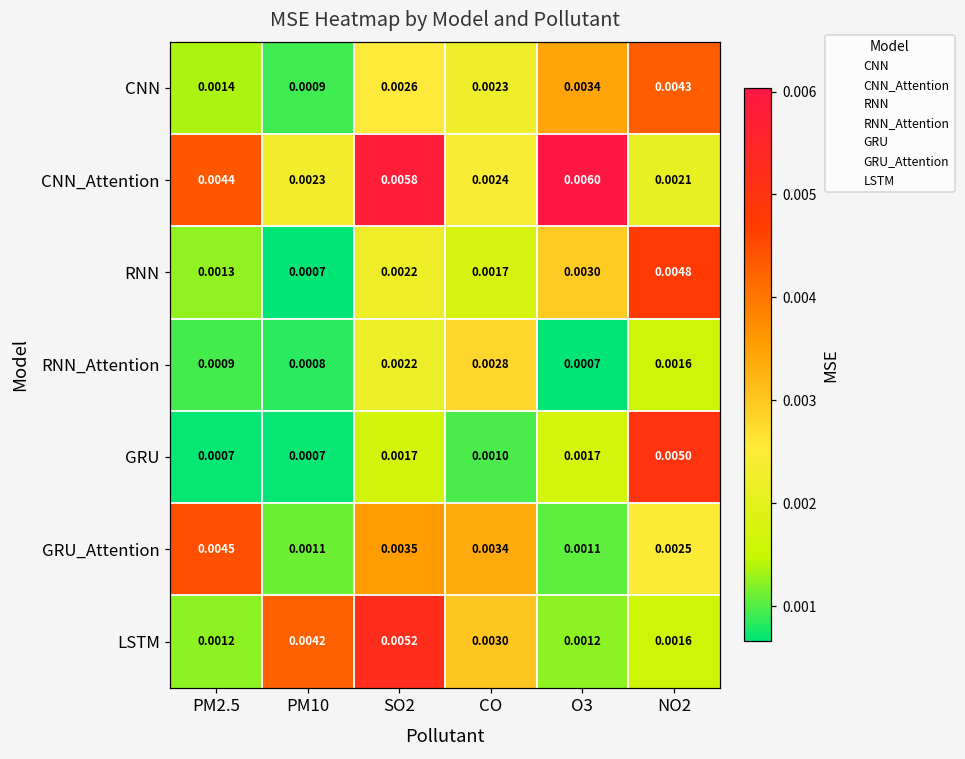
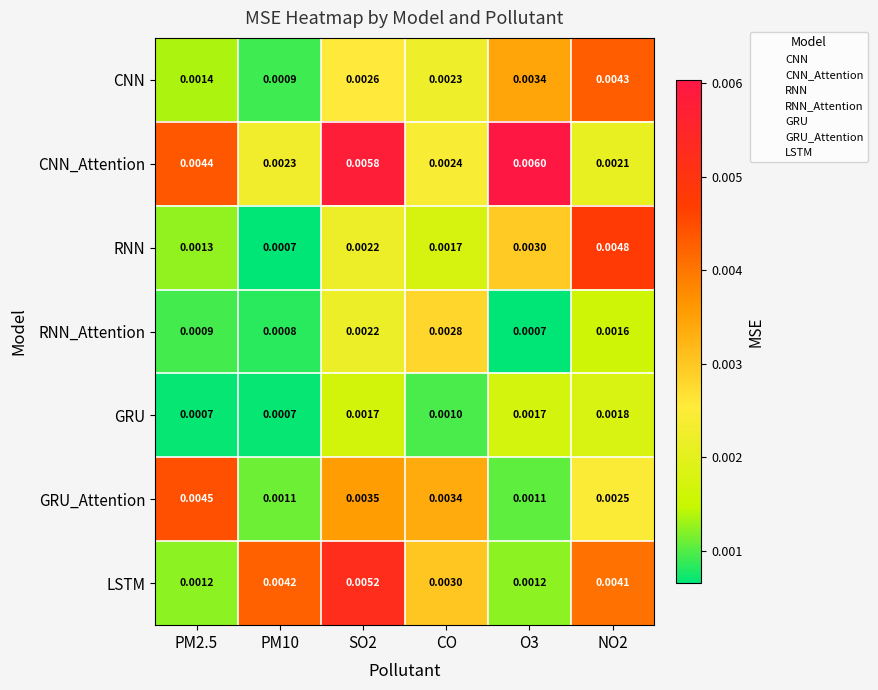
GRU, NO2: 0.0050 -> 0.0018
LSTM, NO2: 0.0016 -> 0.0041
